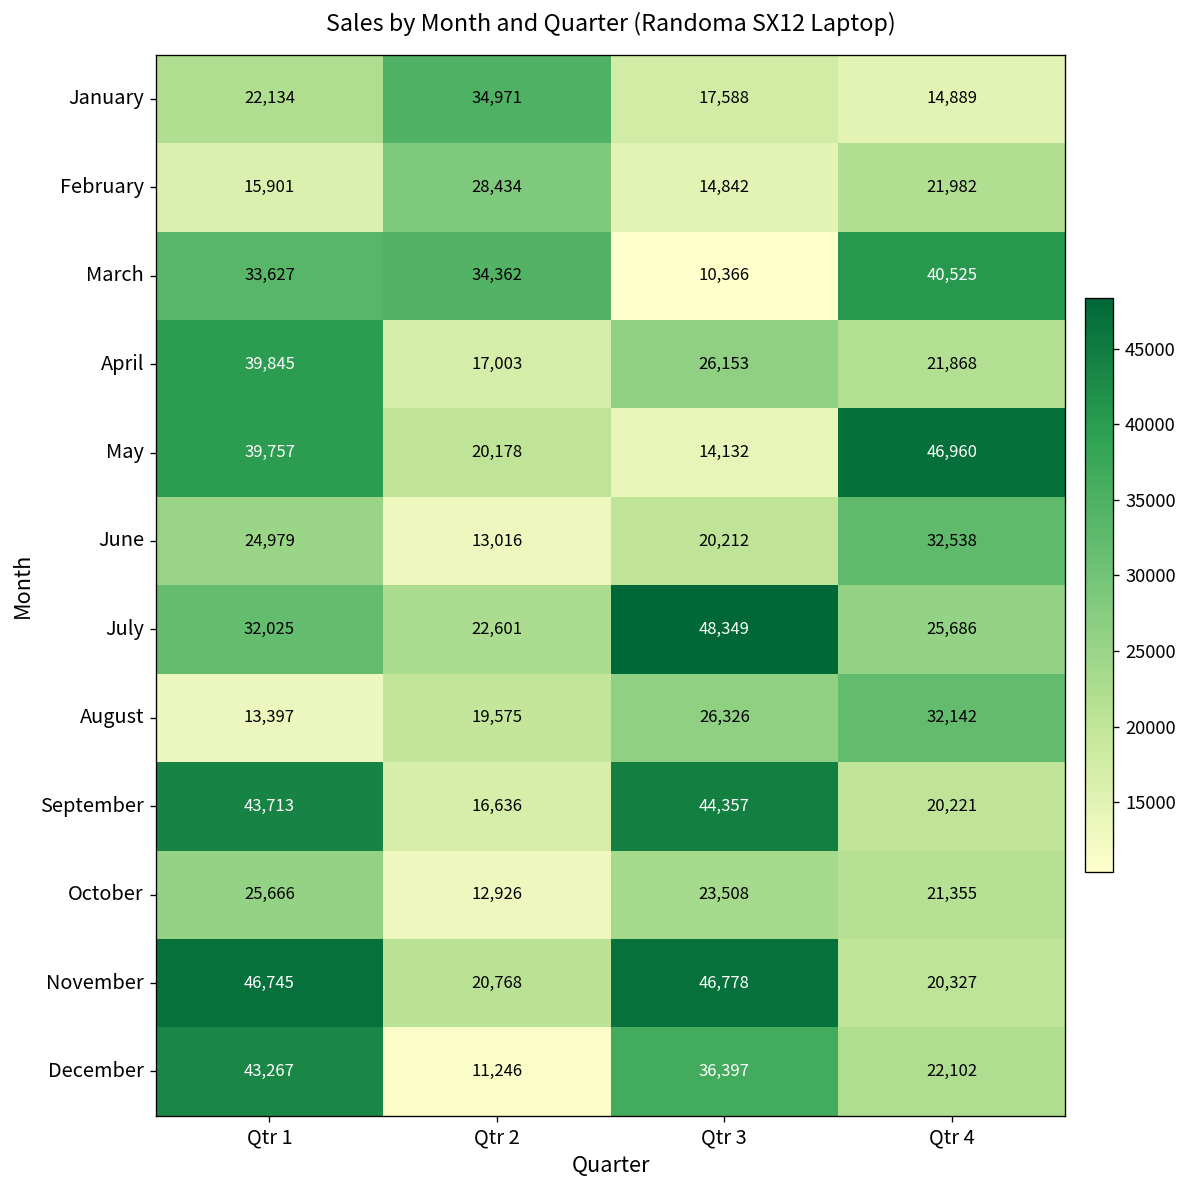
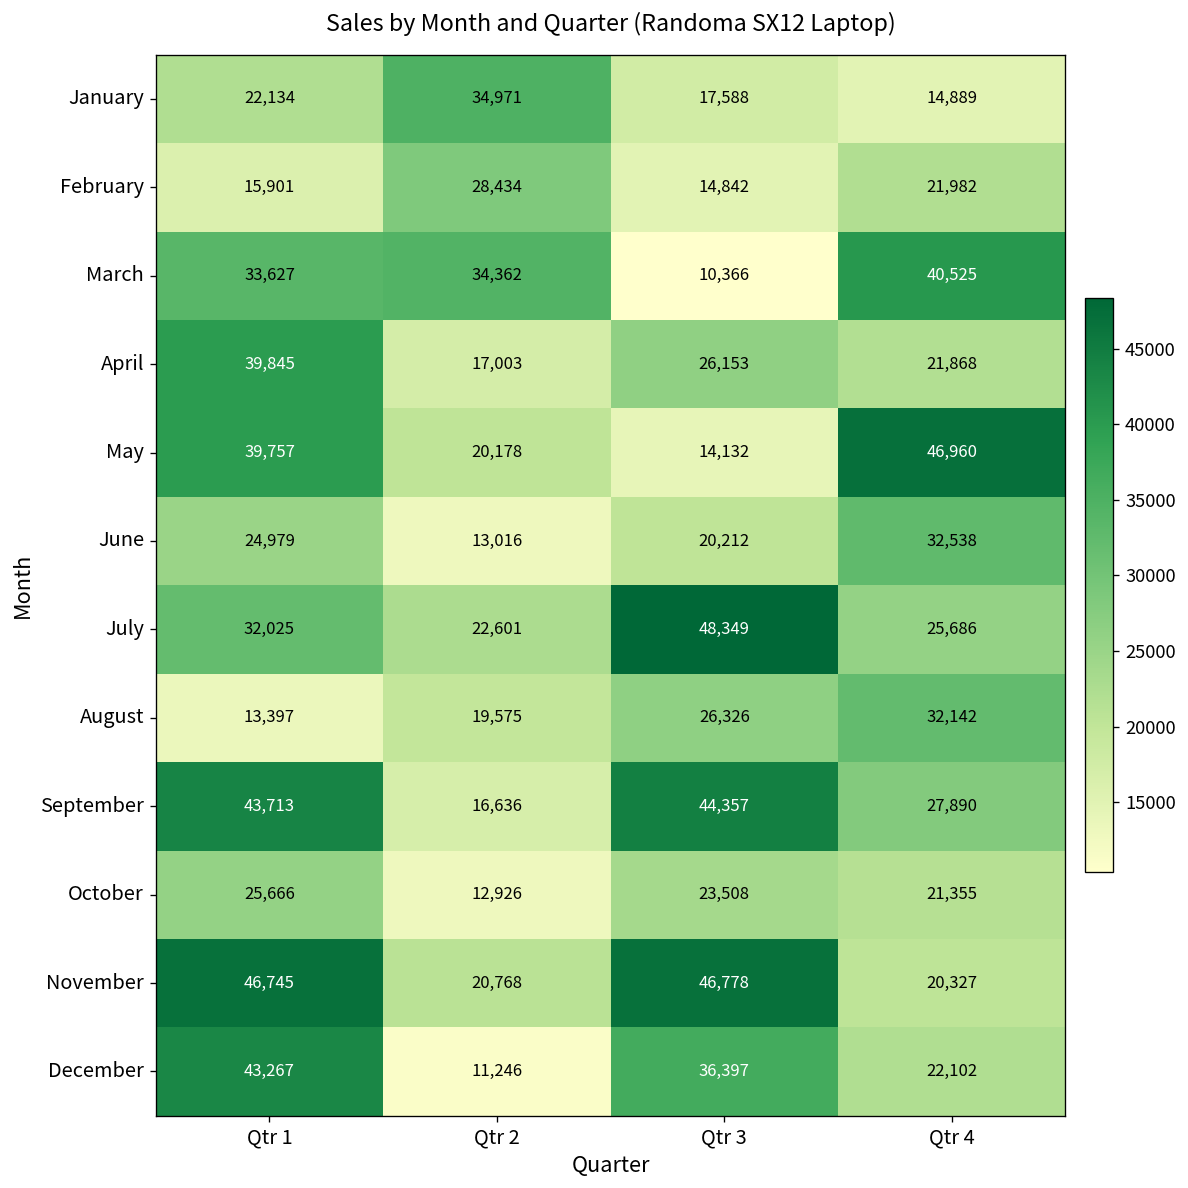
September, Qtr 4: 20,221 -> 27,890
